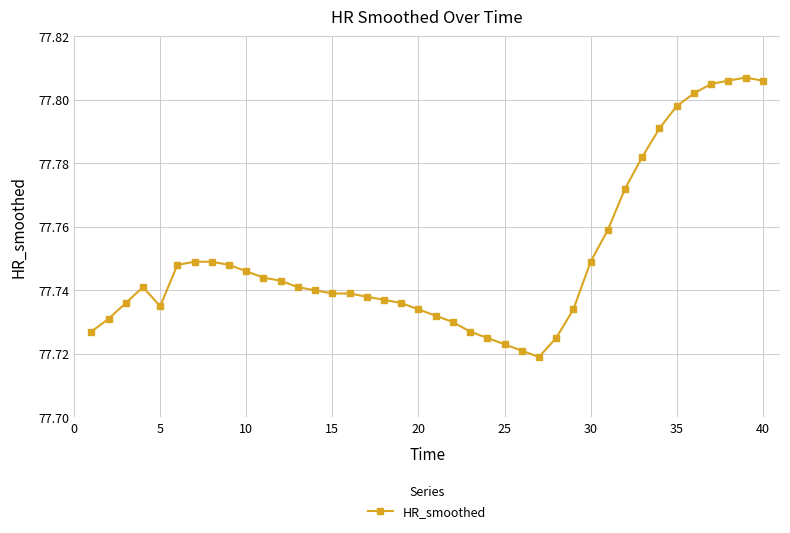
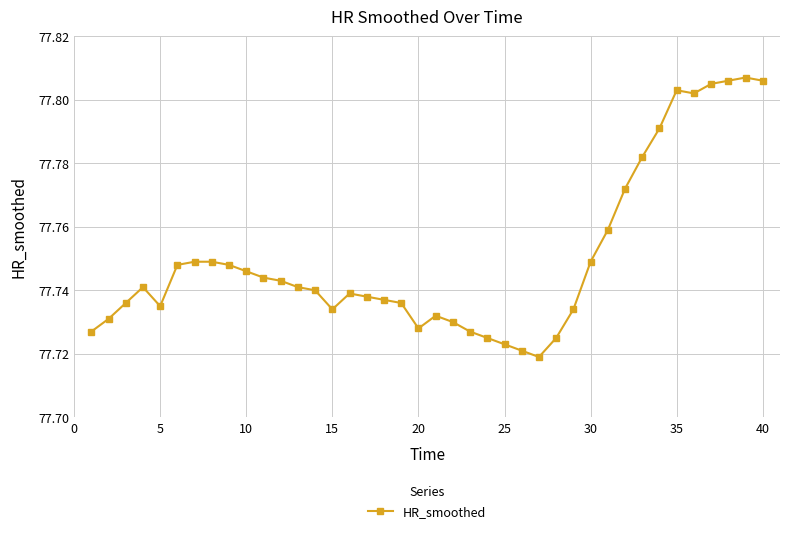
15: 77.739 -> 77.734
20: 77.734 -> 77.728
35: 77.798 -> 77.803
